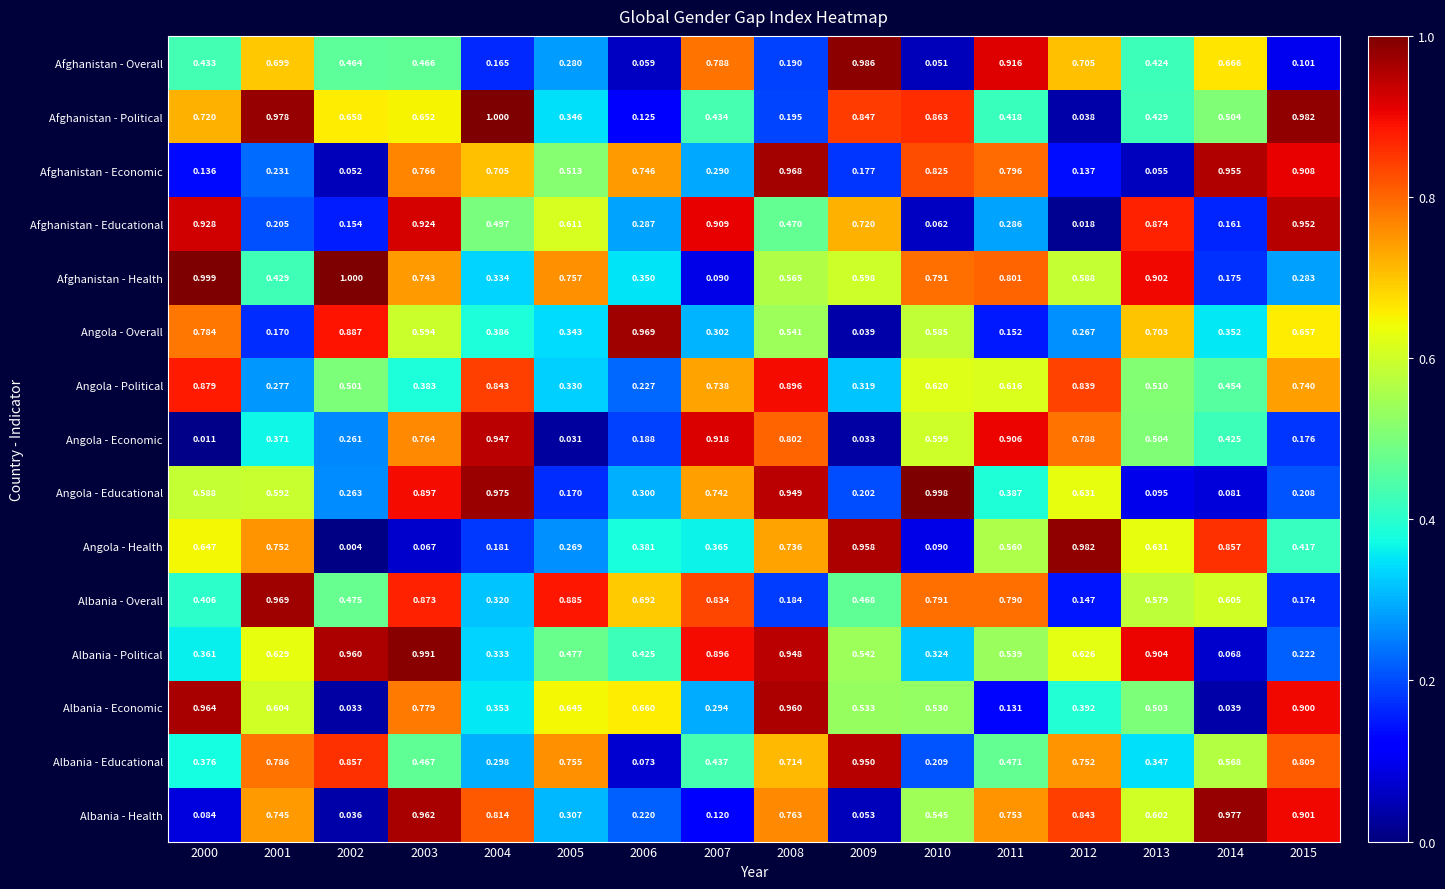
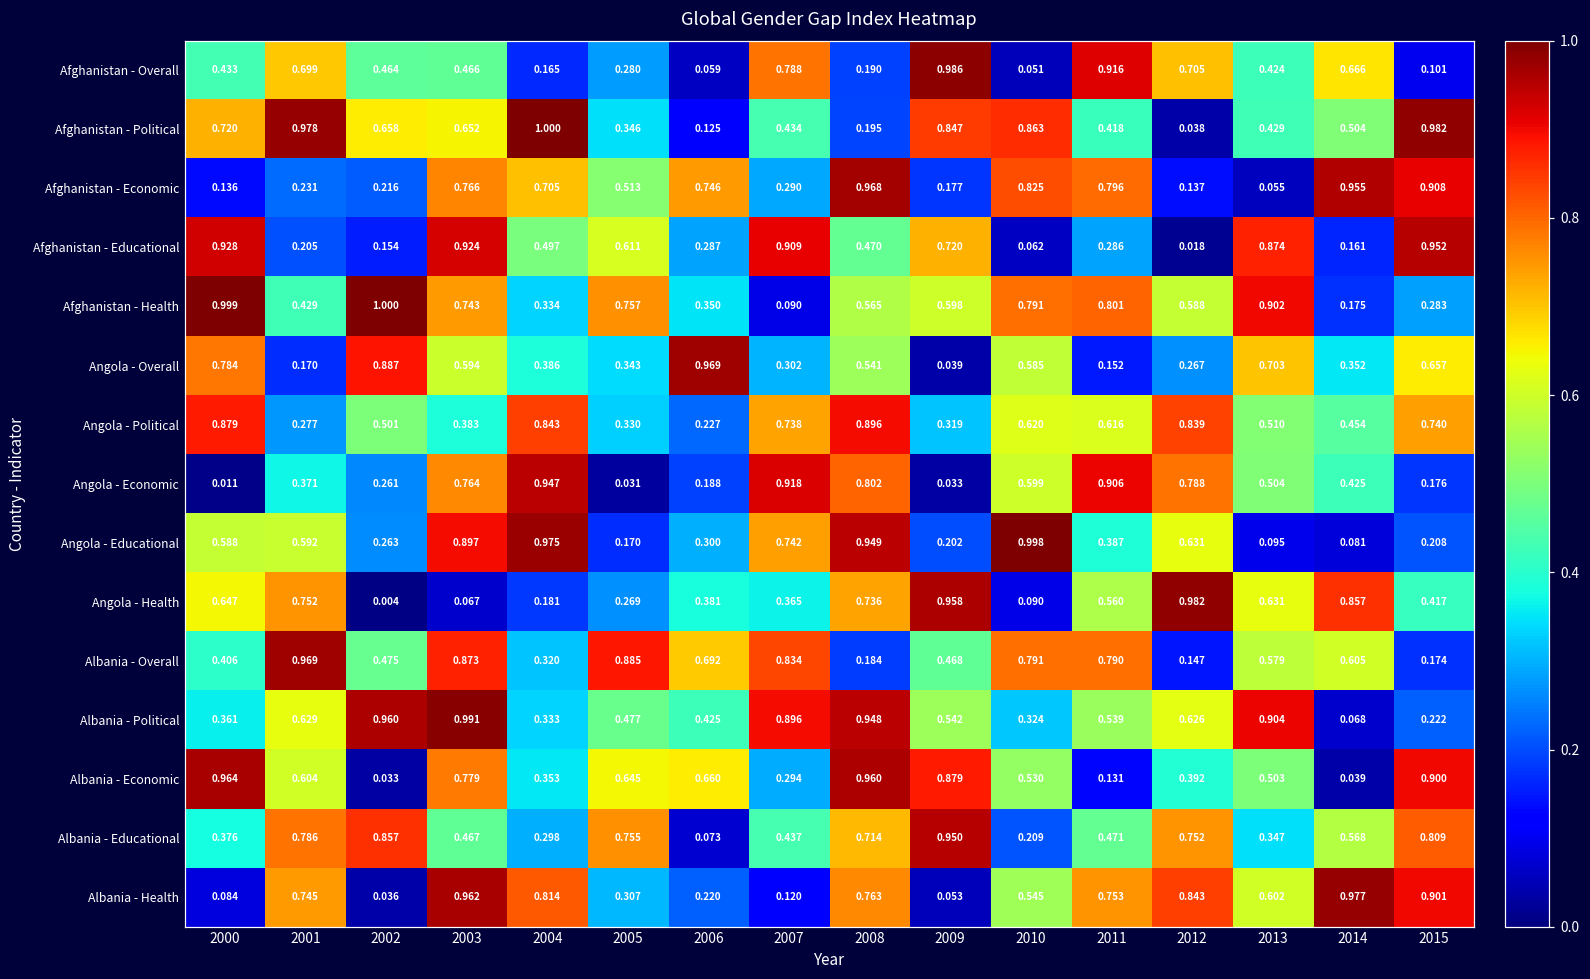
Afghanistan - Economic, 2002: 0.052 -> 0.216
Albania - Economic, 2009: 0.533 -> 0.879
